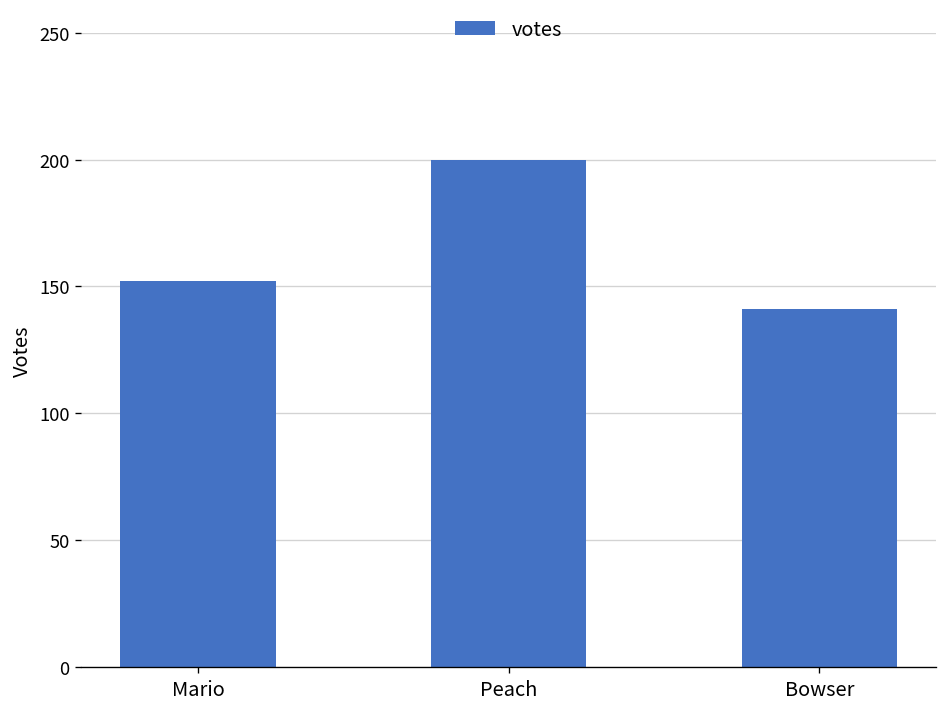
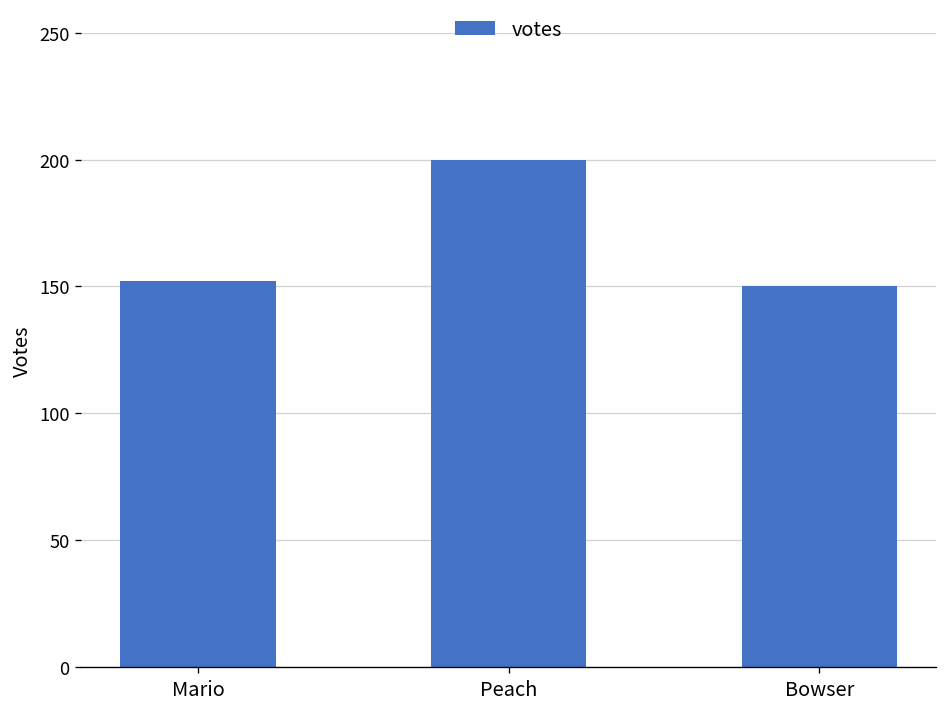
Bowser: 141 -> 150
